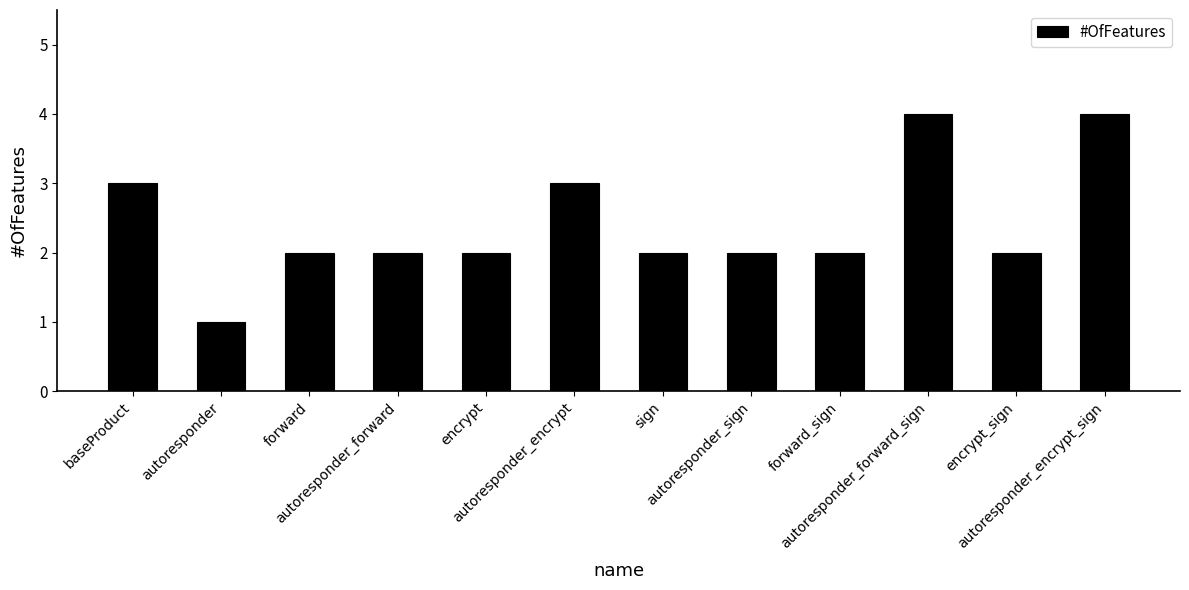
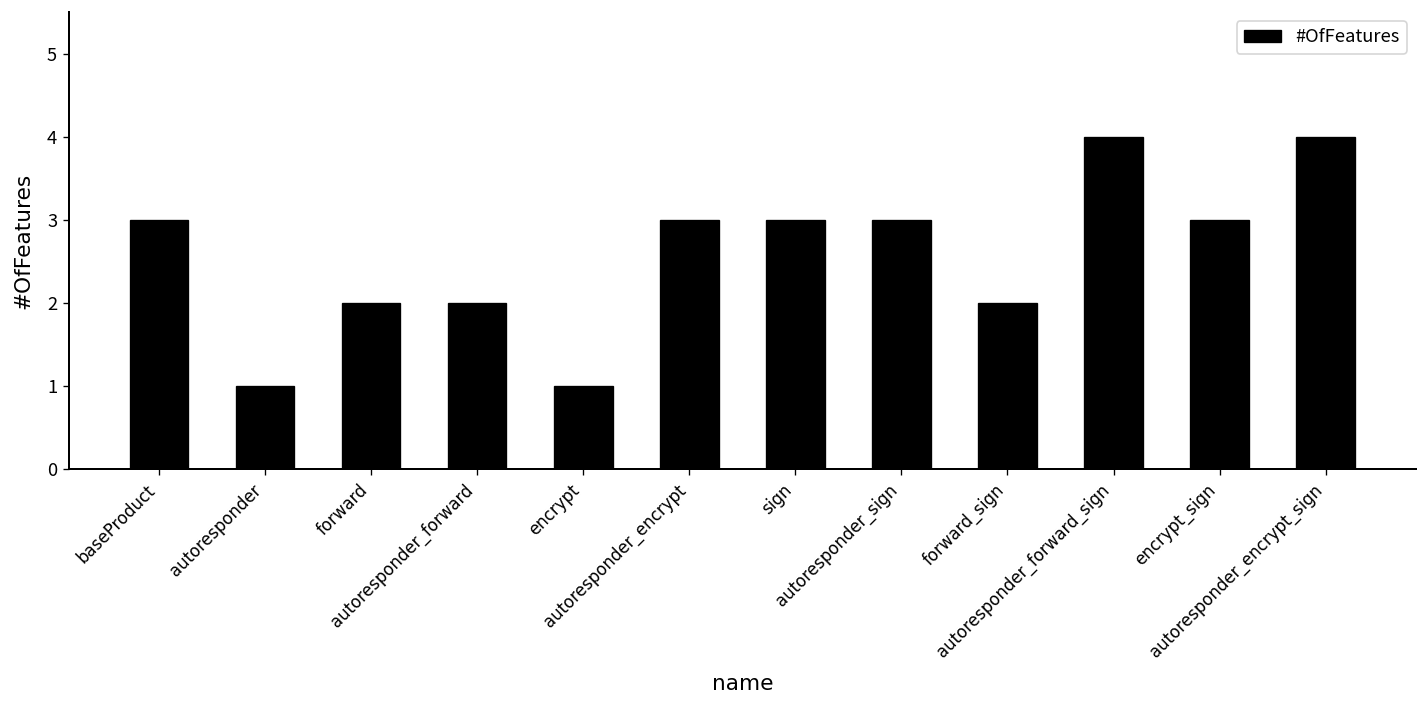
encrypt: 2 -> 1
sign: 2 -> 3
autoresponder_sign: 2 -> 3
encrypt_sign: 2 -> 3
